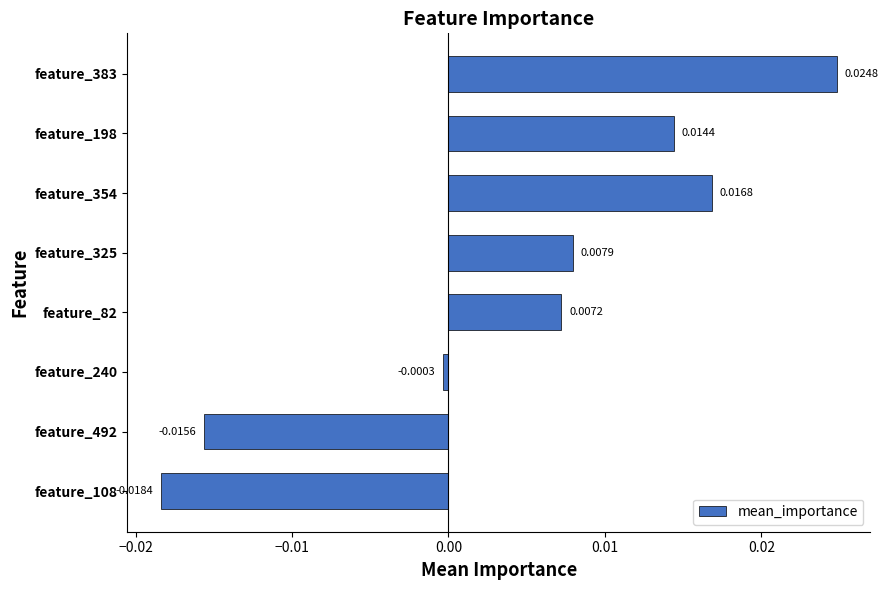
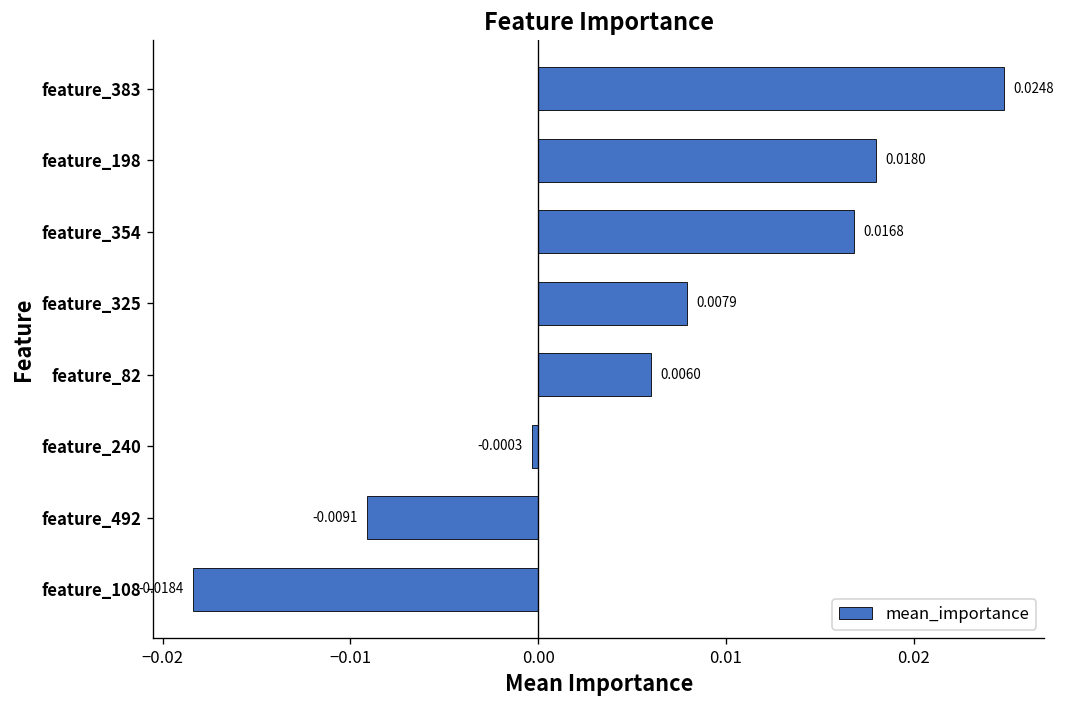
feature_198: 0.0144 -> 0.0180
feature_82: 0.0072 -> 0.0060
feature_492: -0.0156 -> -0.0091
